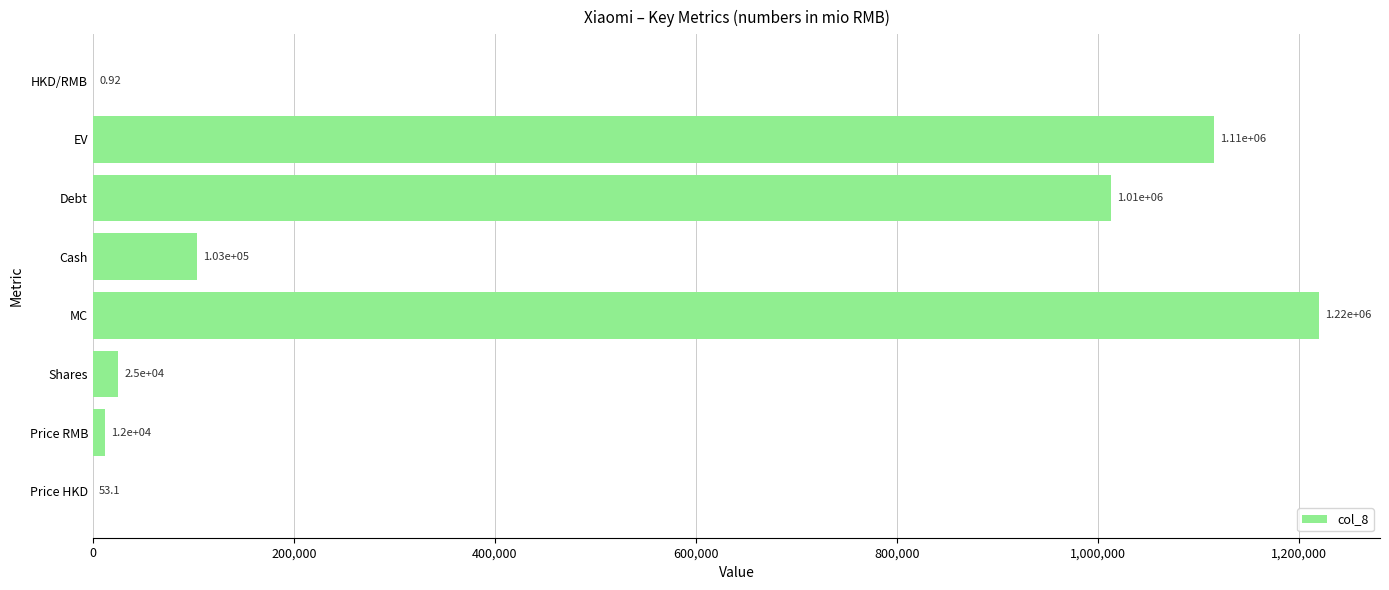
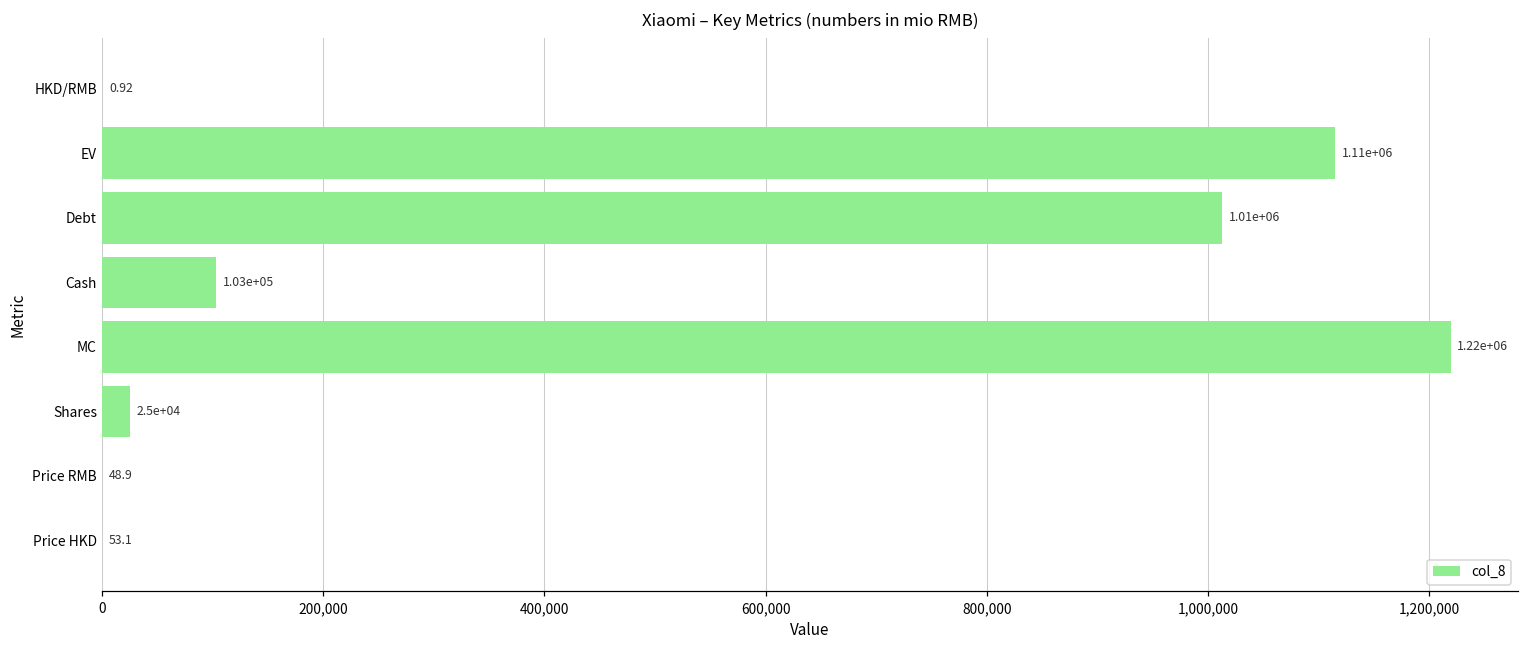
Price RMB: 1.2e+04 -> 48.9
